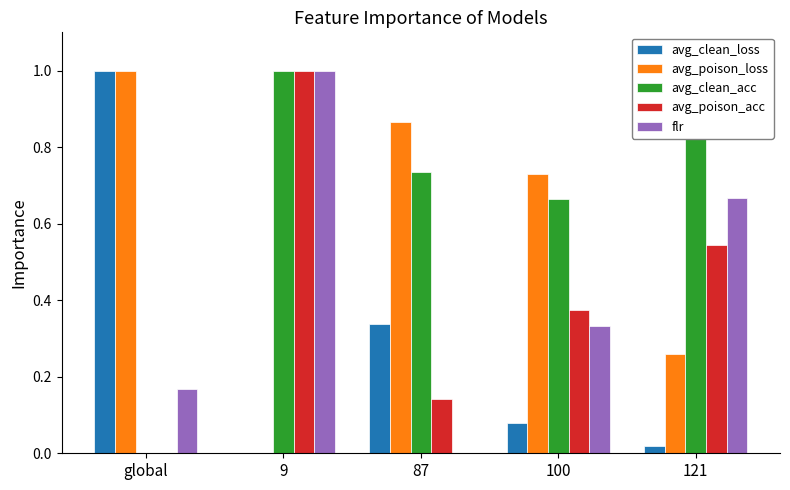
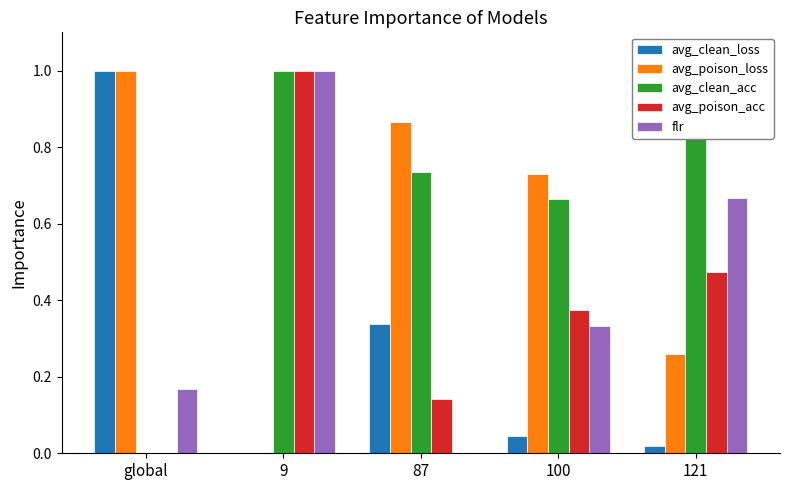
avg_clean_loss, 100: 0.08 -> 0.04
avg_poison_acc, 121: 0.54 -> 0.47
